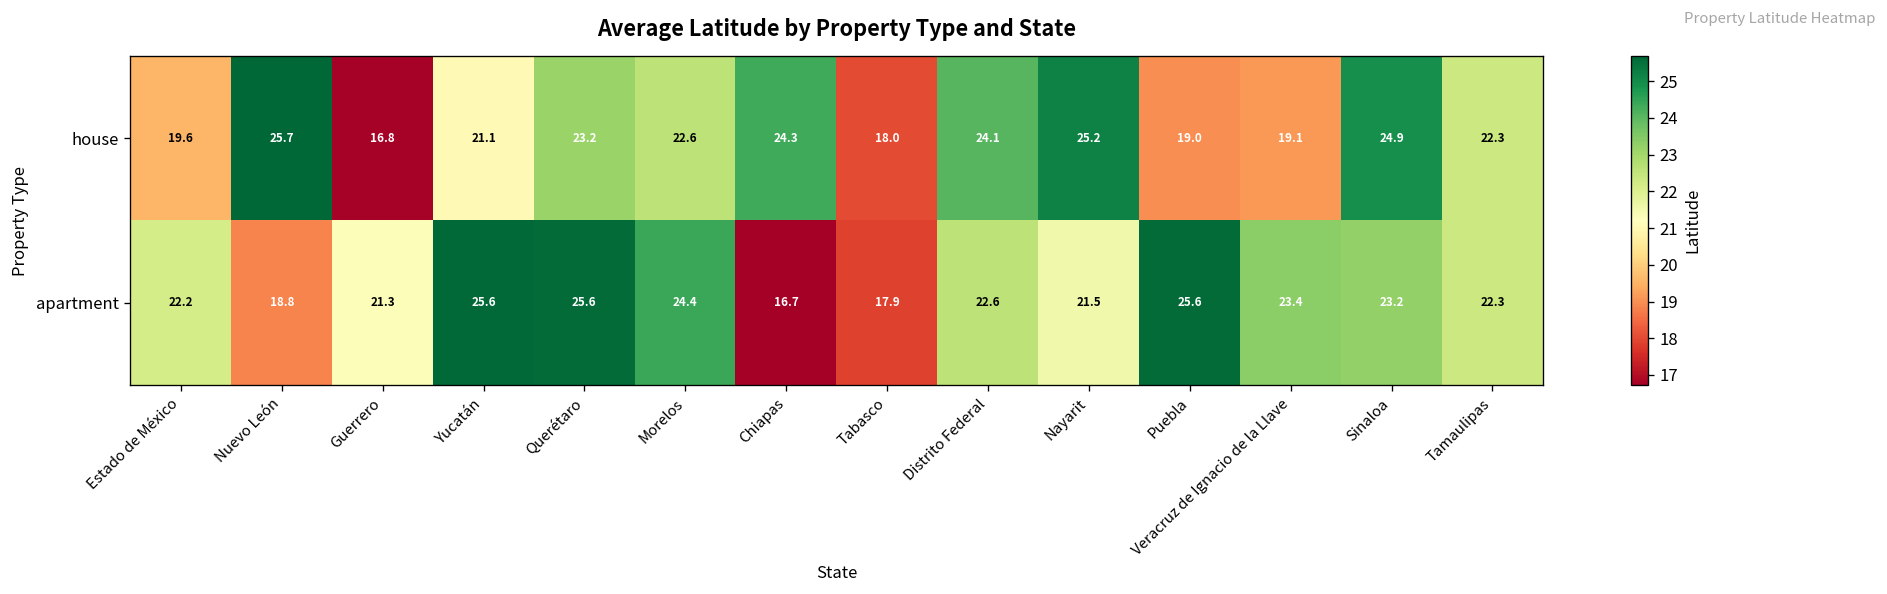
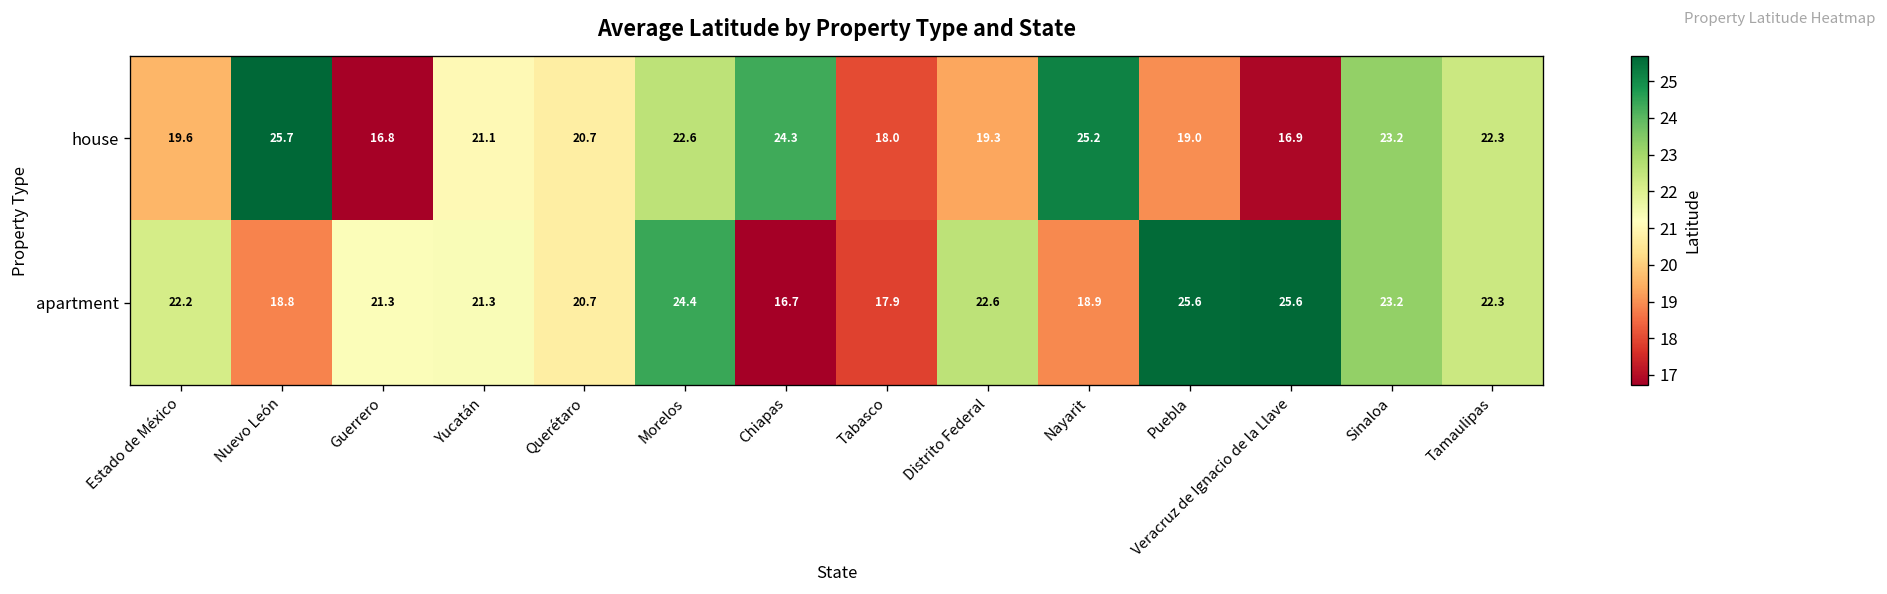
house, Querétaro: 23.2 -> 20.7
house, Distrito Federal: 24.1 -> 19.3
house, Veracruz de Ignacio de la Llave: 19.1 -> 16.9
house, Sinaloa: 24.9 -> 23.2
apartment, Yucatán: 25.6 -> 21.3
apartment, Querétaro: 25.6 -> 20.7
apartment, Nayarit: 21.5 -> 18.9
apartment, Veracruz de Ignacio de la Llave: 23.4 -> 25.6
